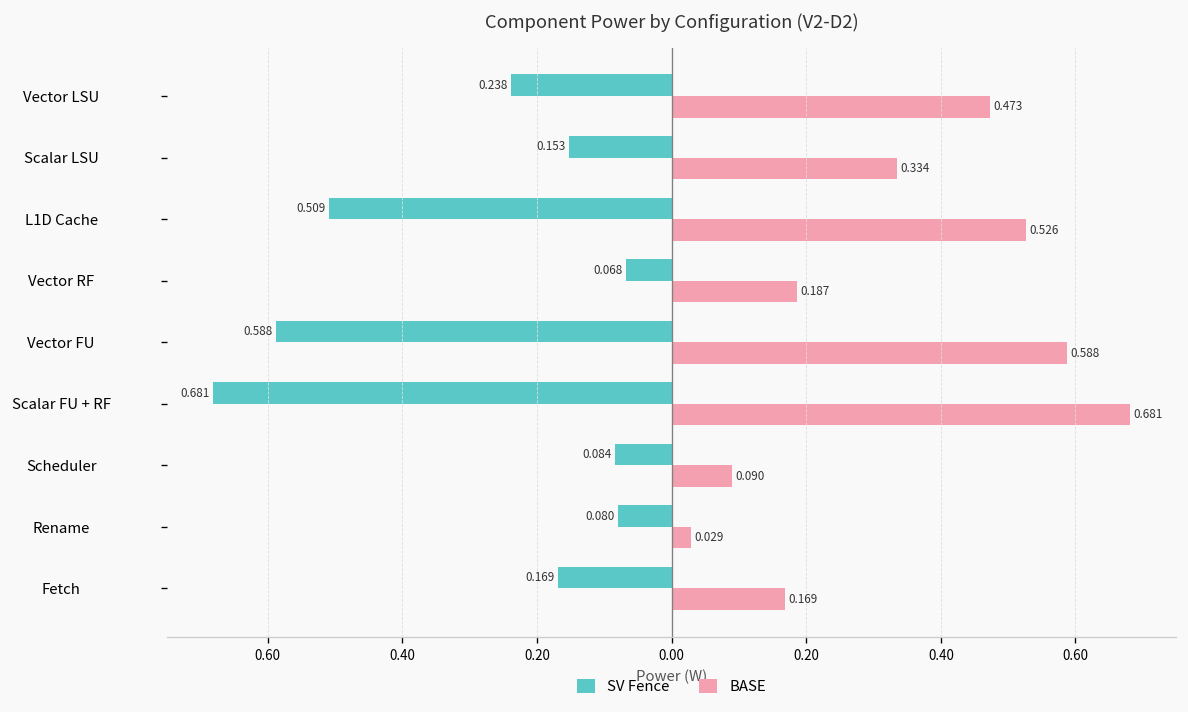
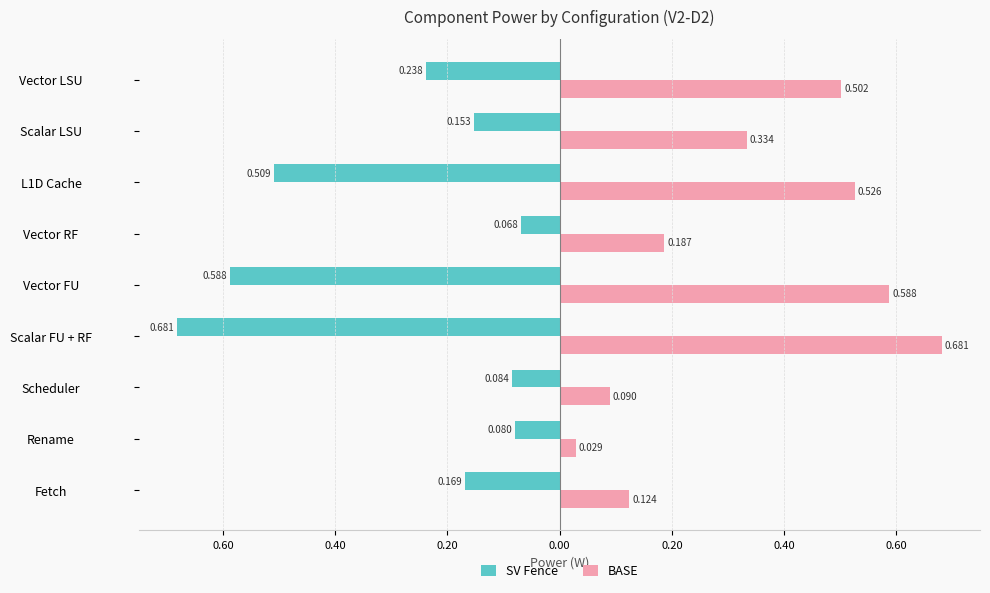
BASE, Vector LSU: 0.473 -> 0.502
BASE, Fetch: 0.169 -> 0.124
